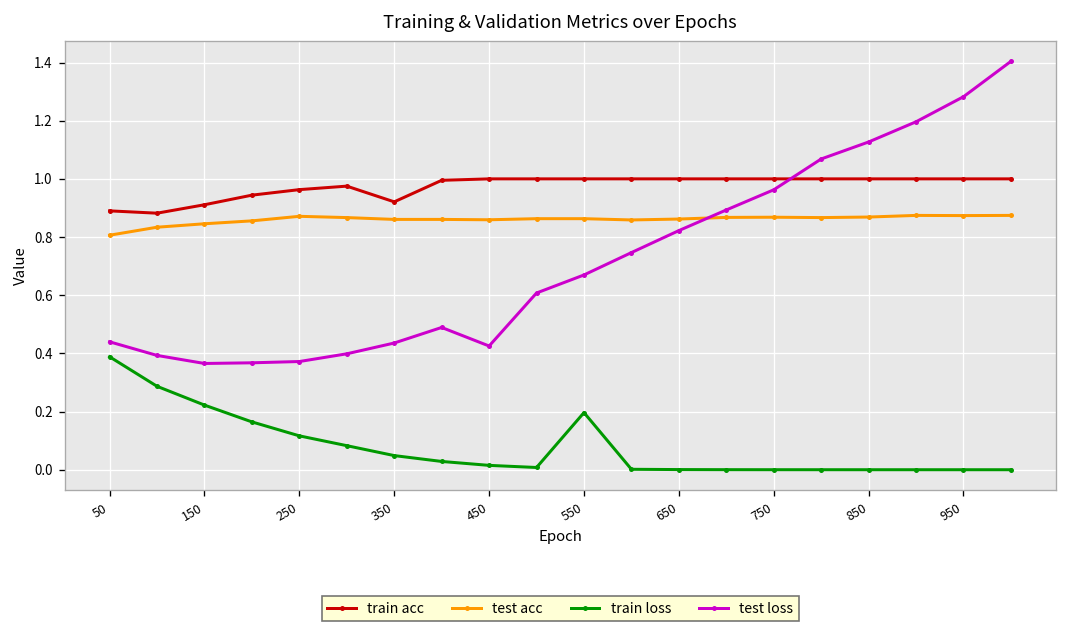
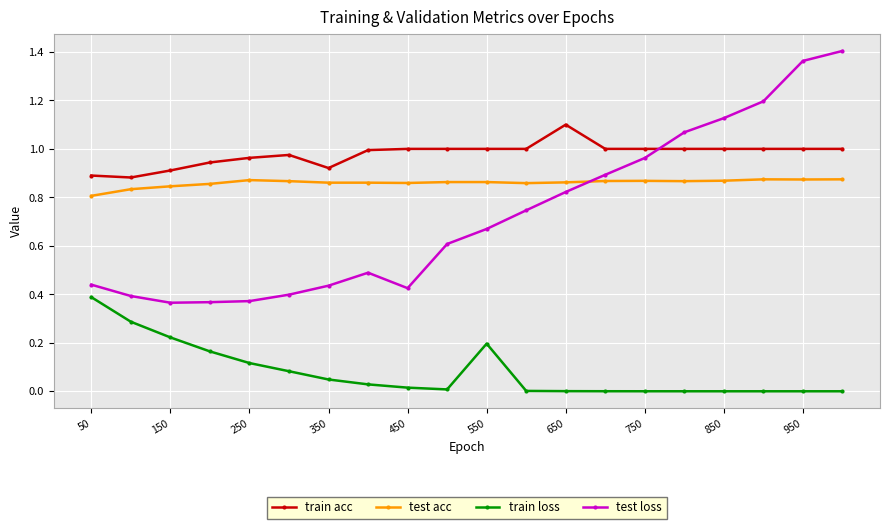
train acc, 650: 1.0 -> 1.1
test loss, 950: 1.28 -> 1.36
